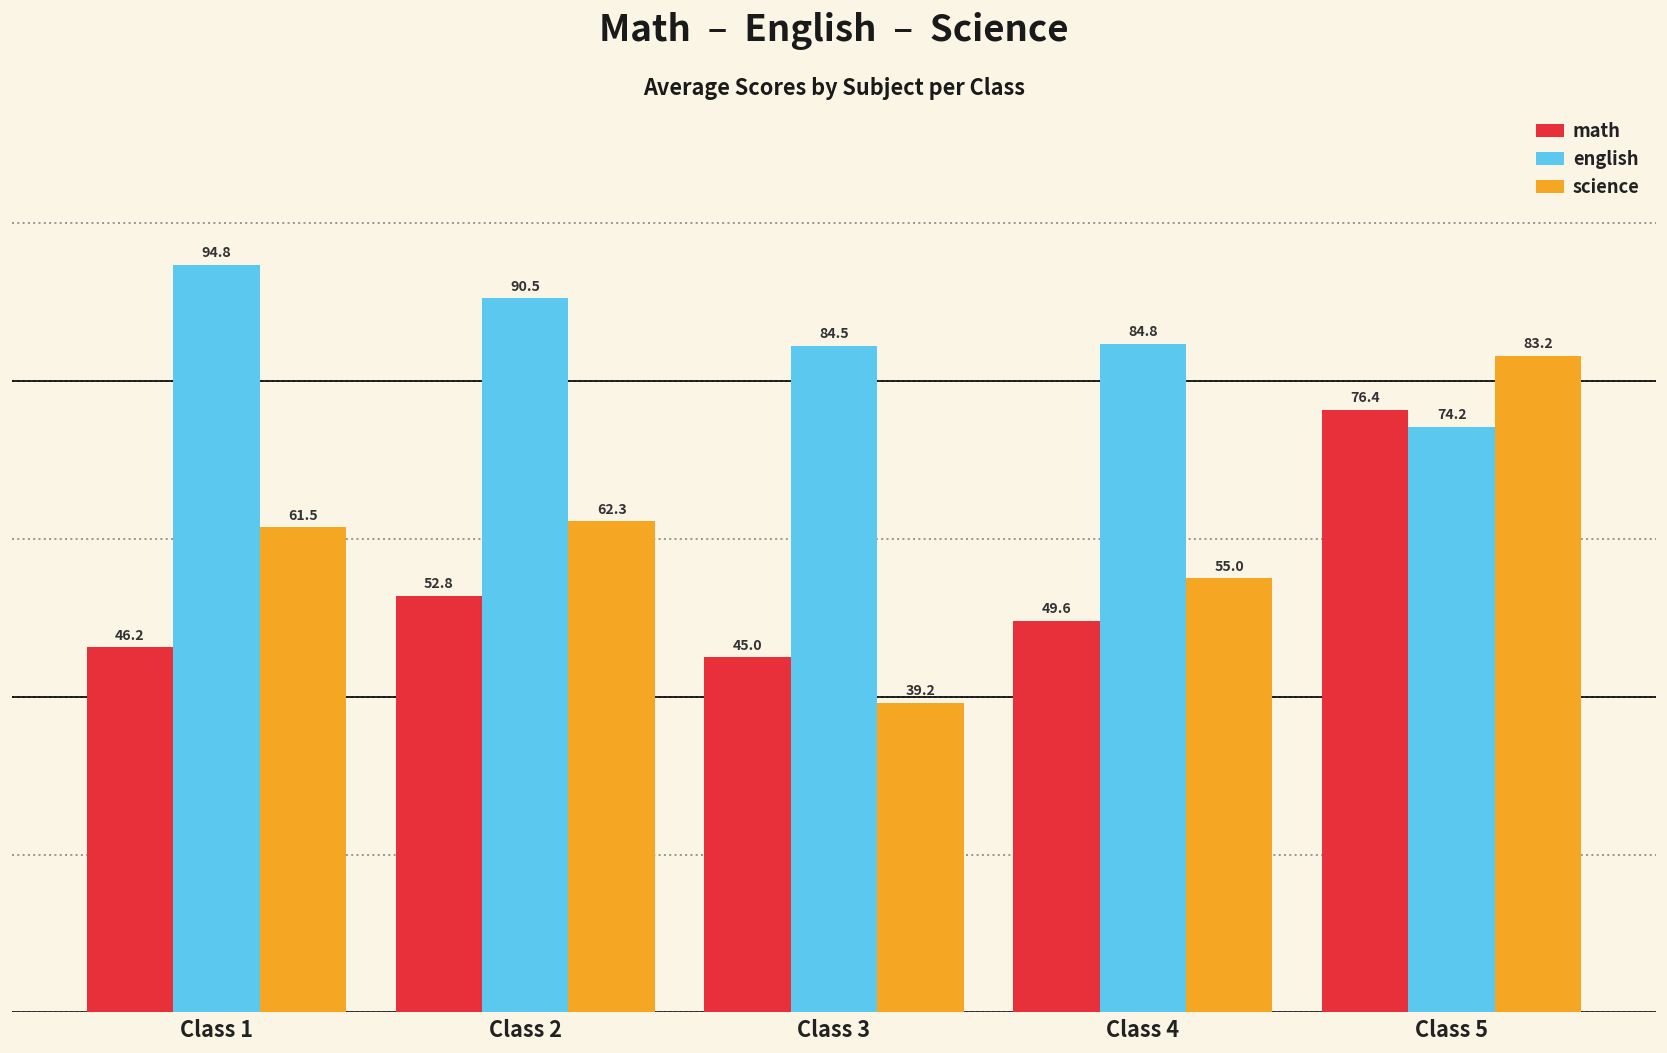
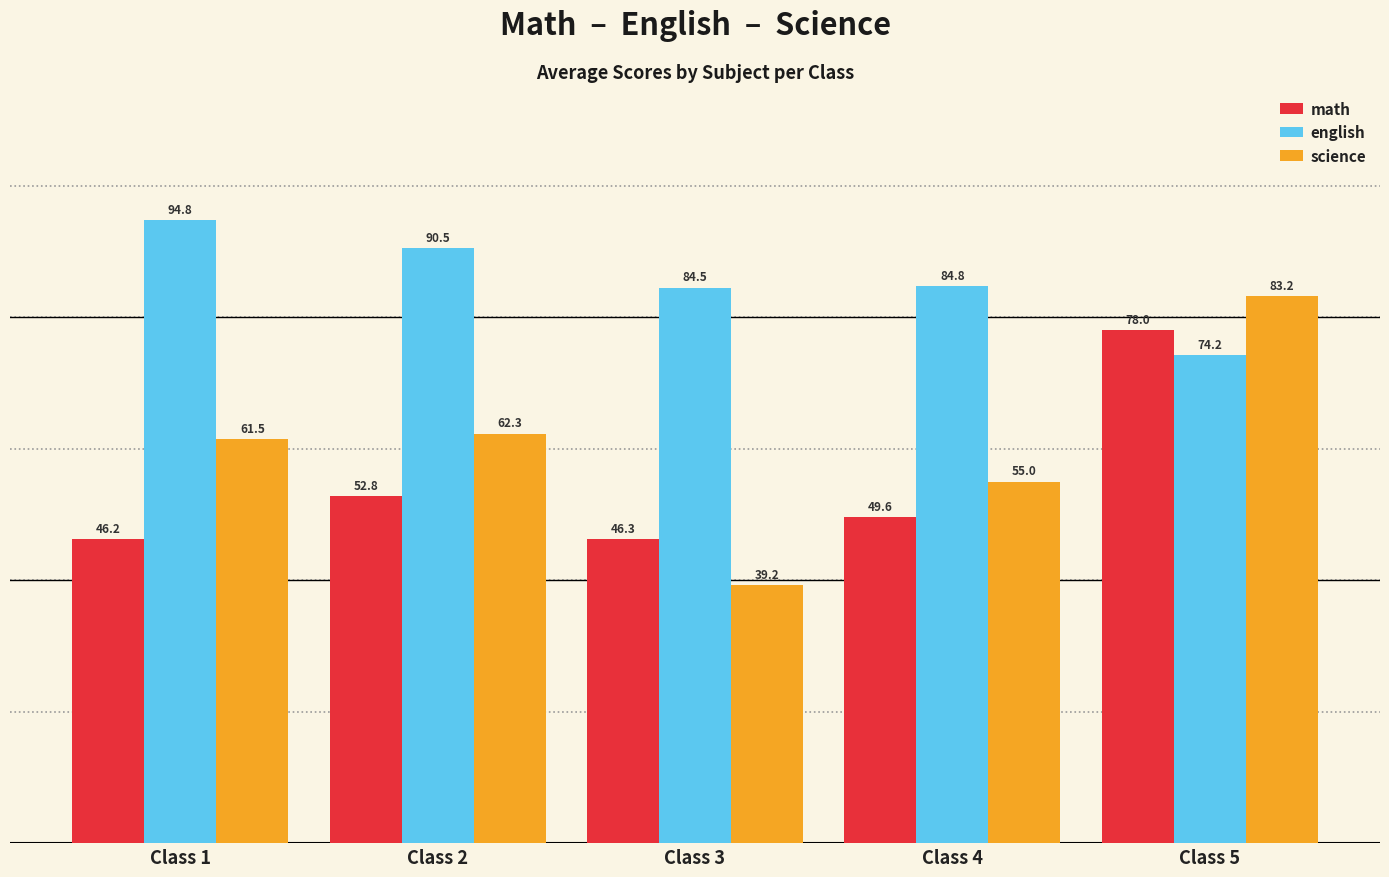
math, Class 3: 45.0 -> 46.3
math, Class 5: 76.4 -> 78.0
